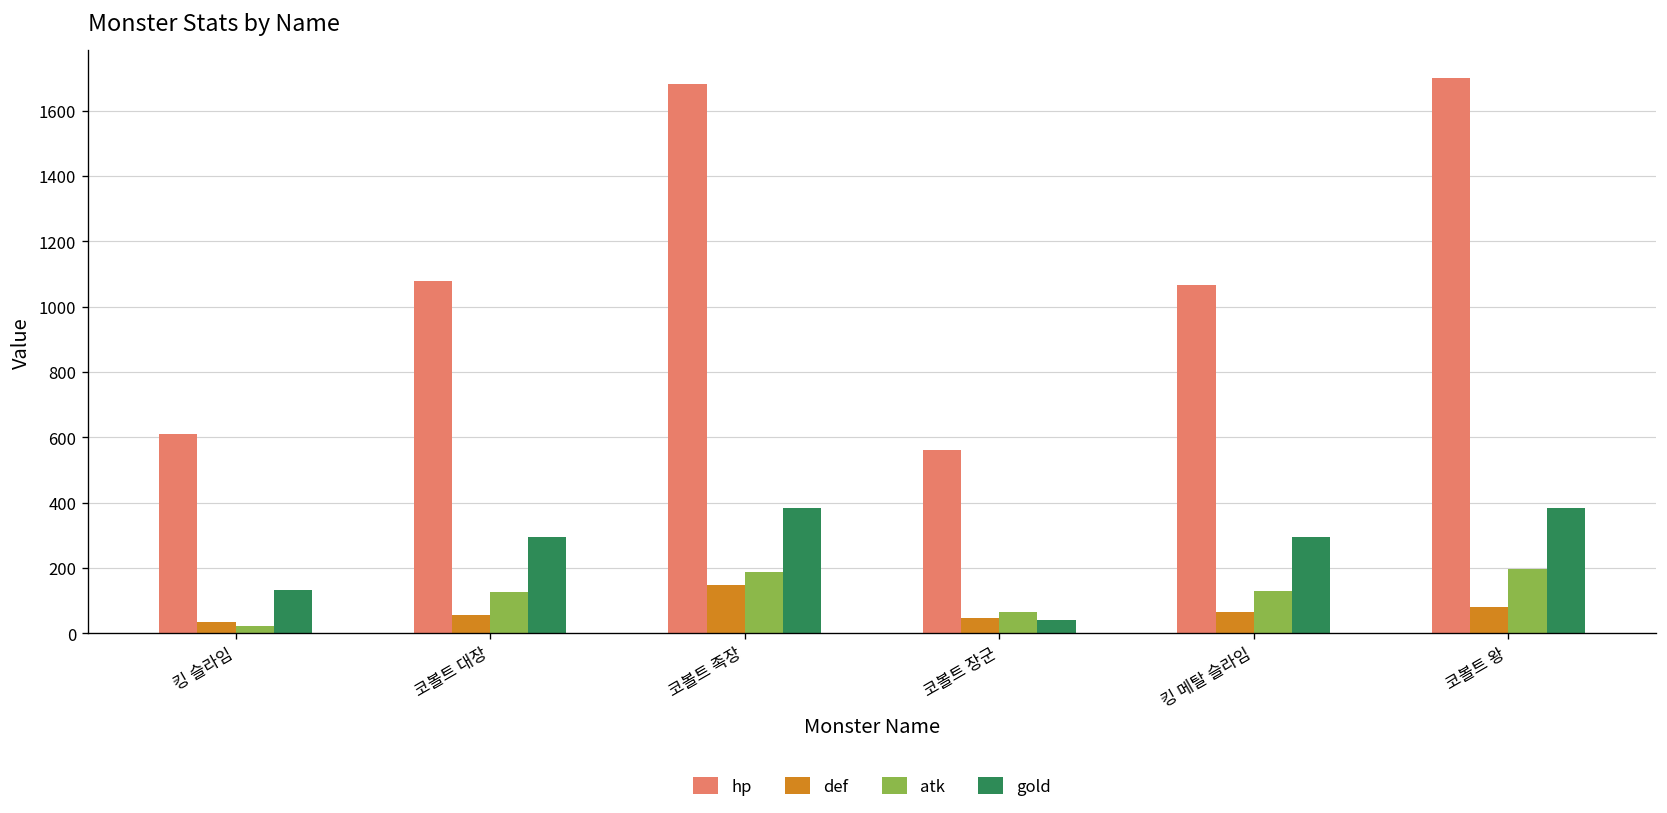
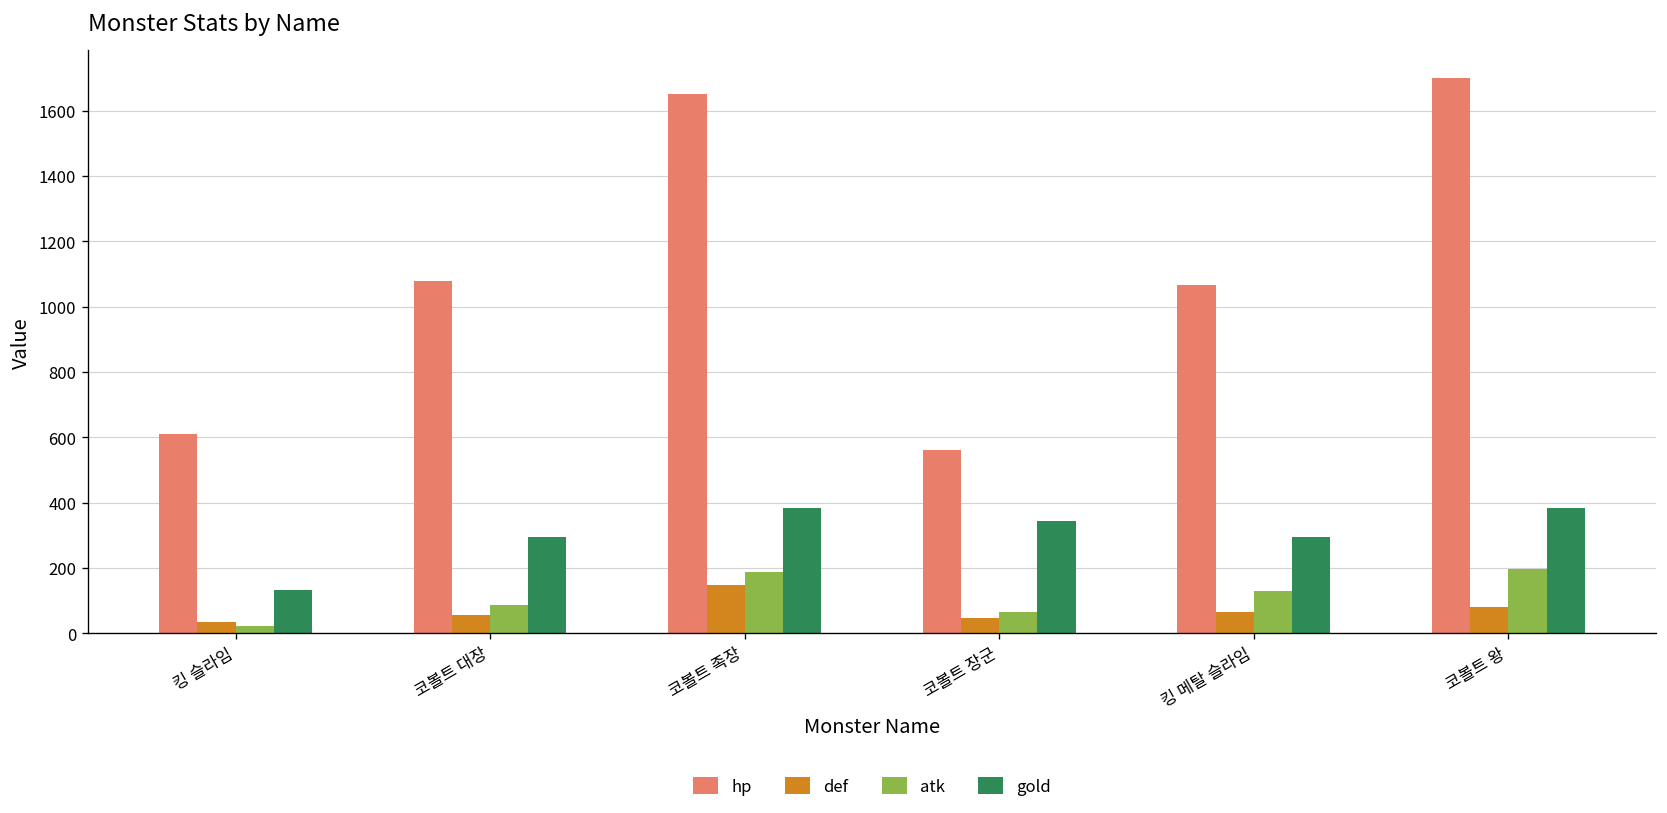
atk, 코볼트 대장: 130 -> 90
hp, 코볼트 족장: 1680 -> 1650
gold, 코볼트 장군: 40 -> 340
